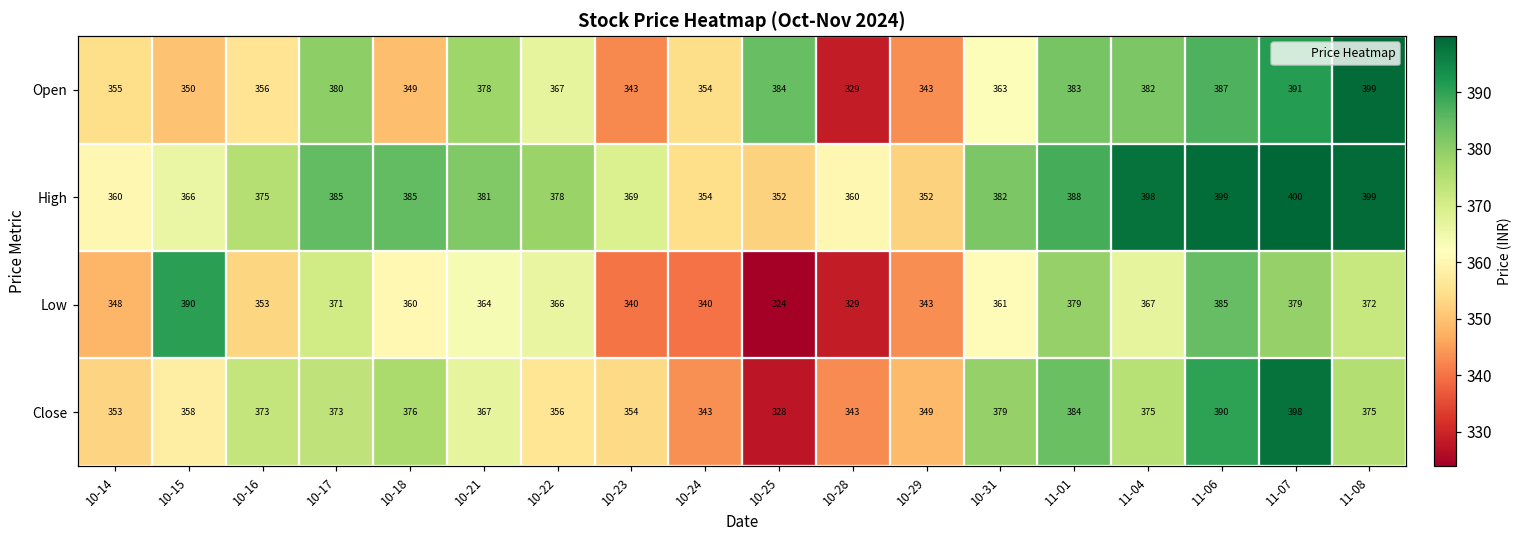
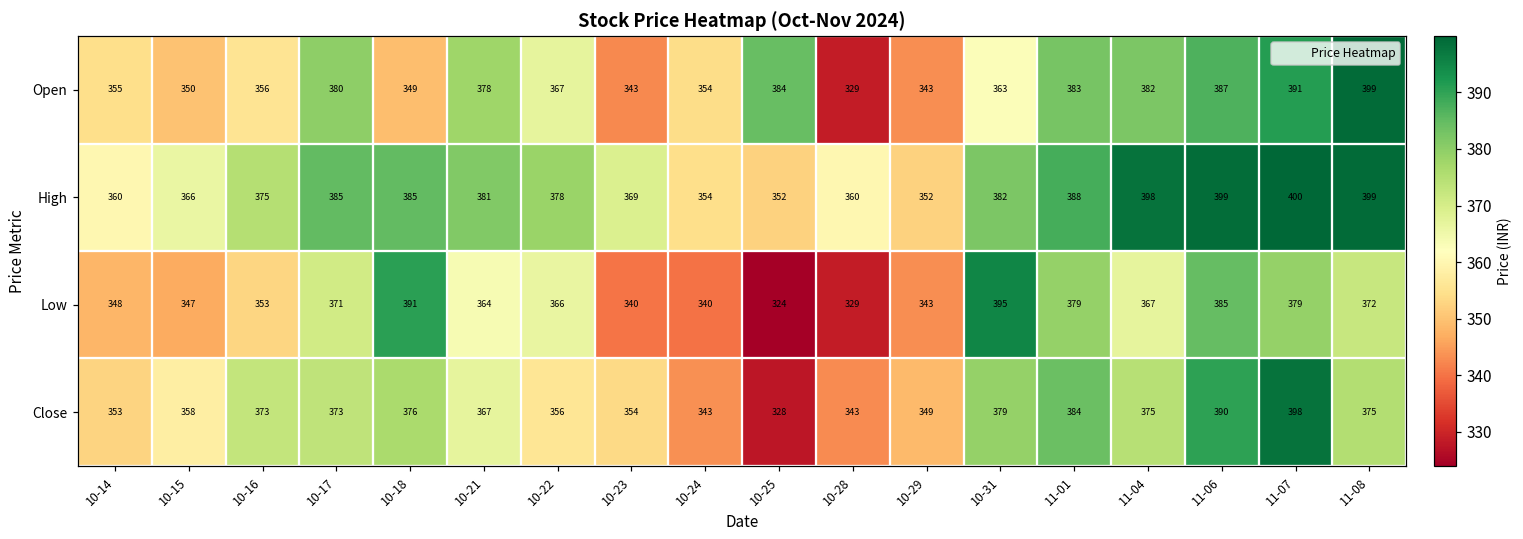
Low, 10-15: 390 -> 347
Low, 10-18: 360 -> 391
Low, 10-31: 361 -> 395
